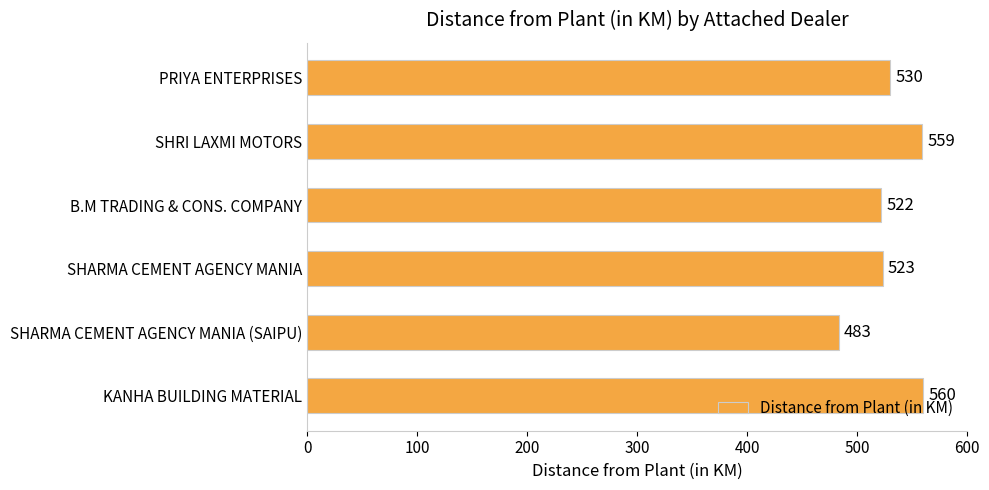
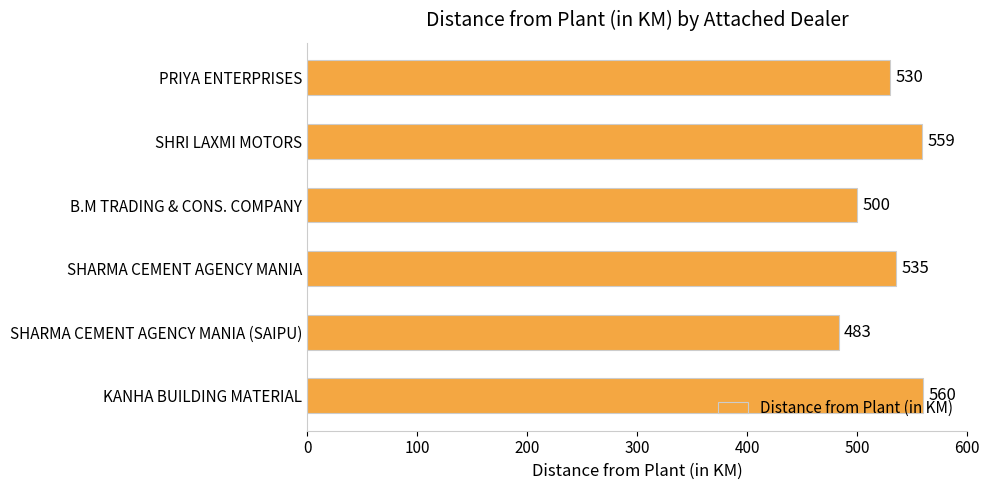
B.M TRADING & CONS. COMPANY: 522 -> 500
SHARMA CEMENT AGENCY MANIA: 523 -> 535
